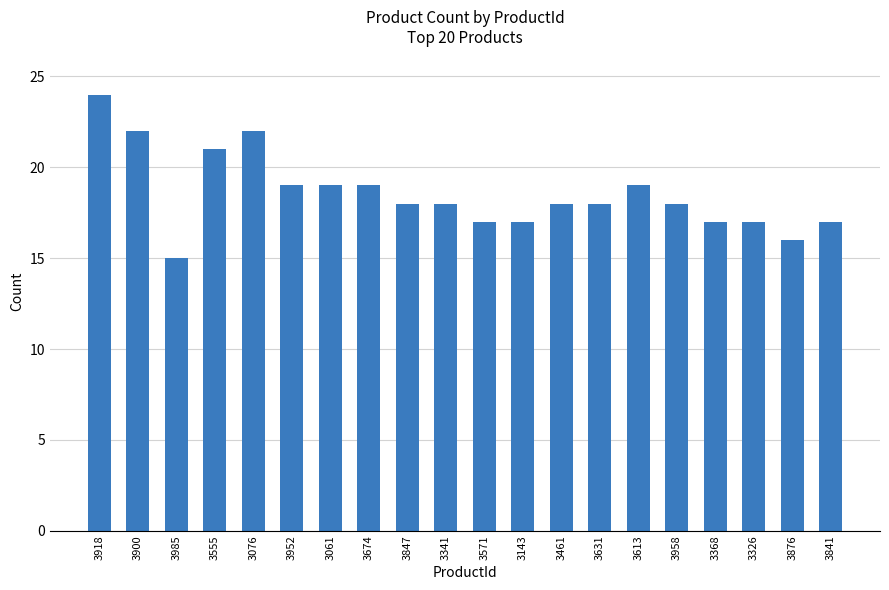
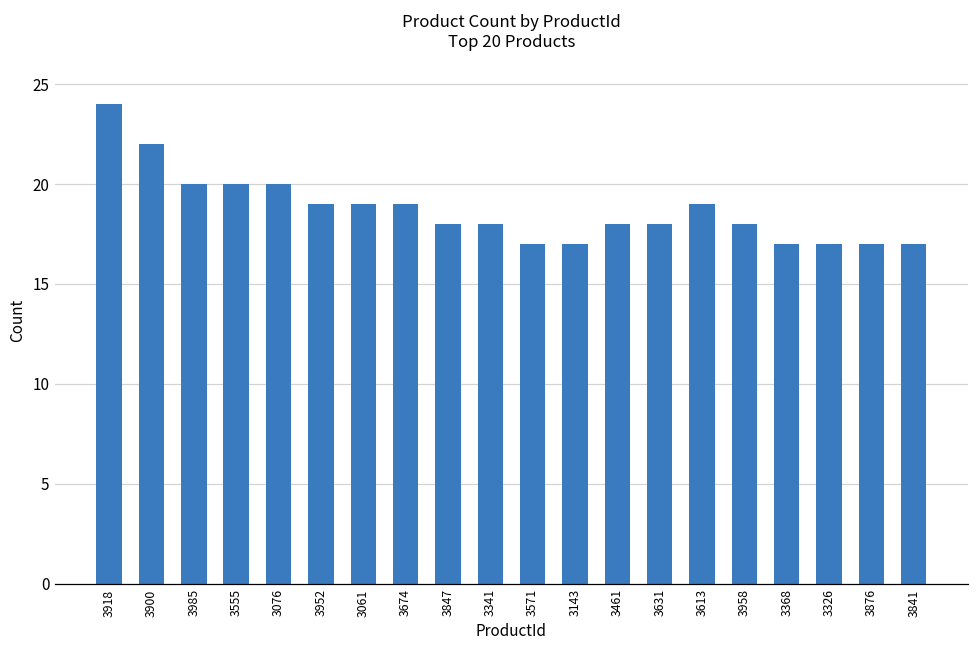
3985: 15 -> 20
3555: 21 -> 20
3076: 22 -> 20
3876: 16 -> 17
